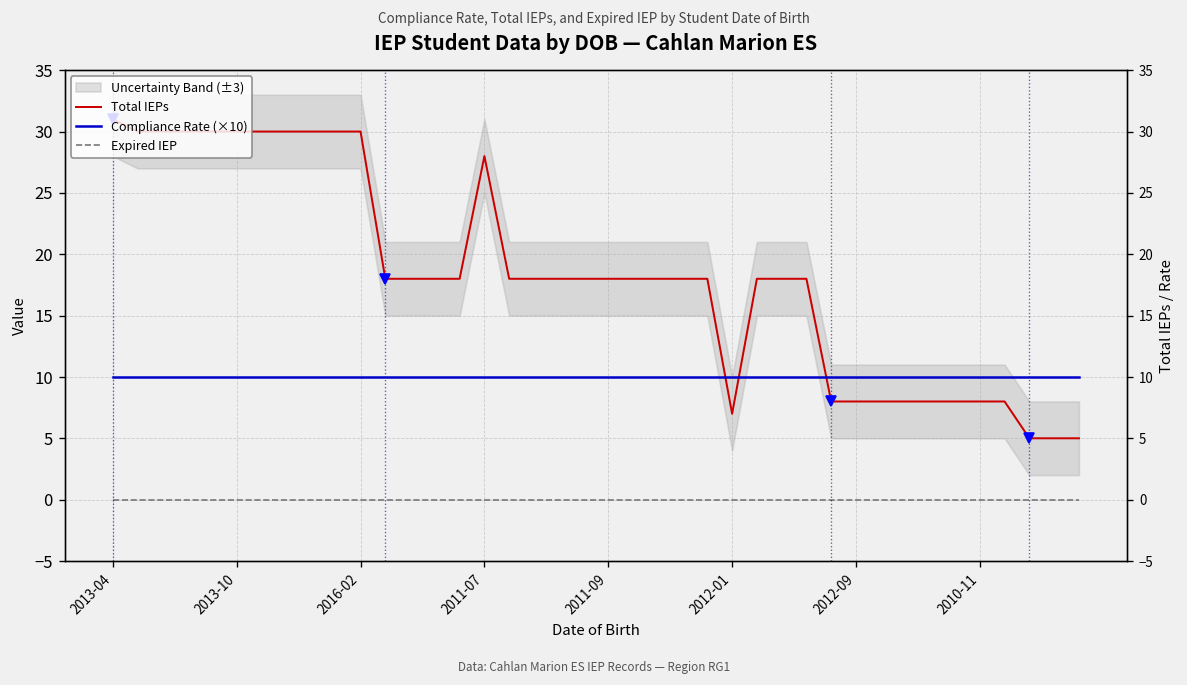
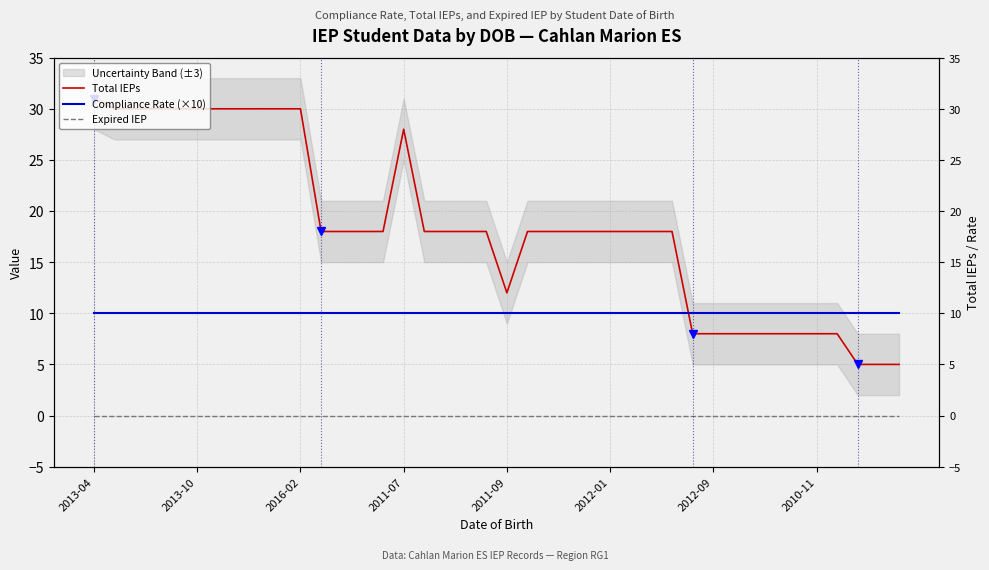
Total IEPs, 2011-09: 18 -> 12
Total IEPs, 2012-01: 7 -> 18
